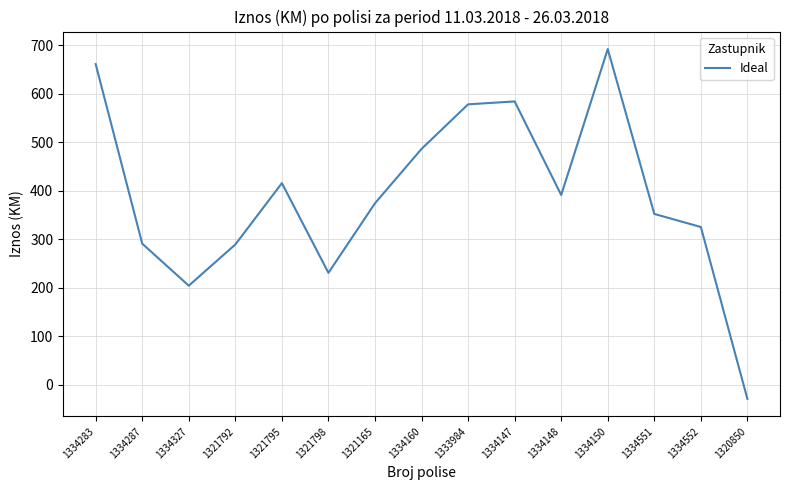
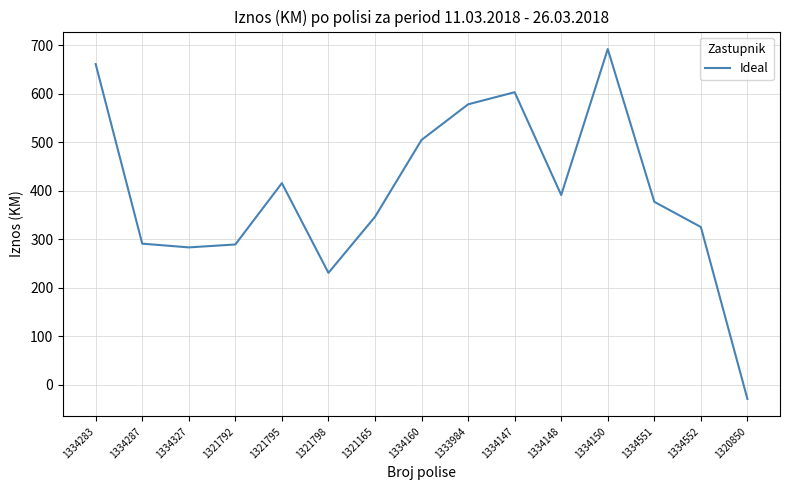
1334327: 200 -> 280
1321165: 370 -> 350
1334160: 490 -> 500
1334147: 580 -> 600
1334551: 350 -> 380
